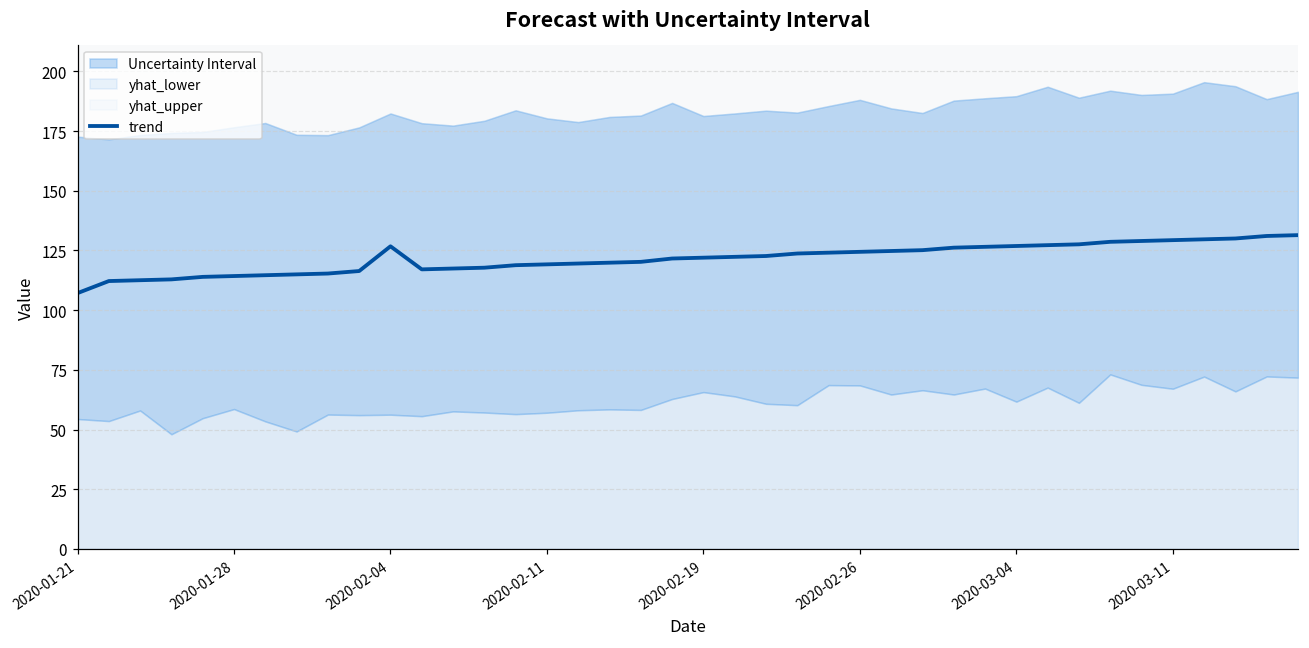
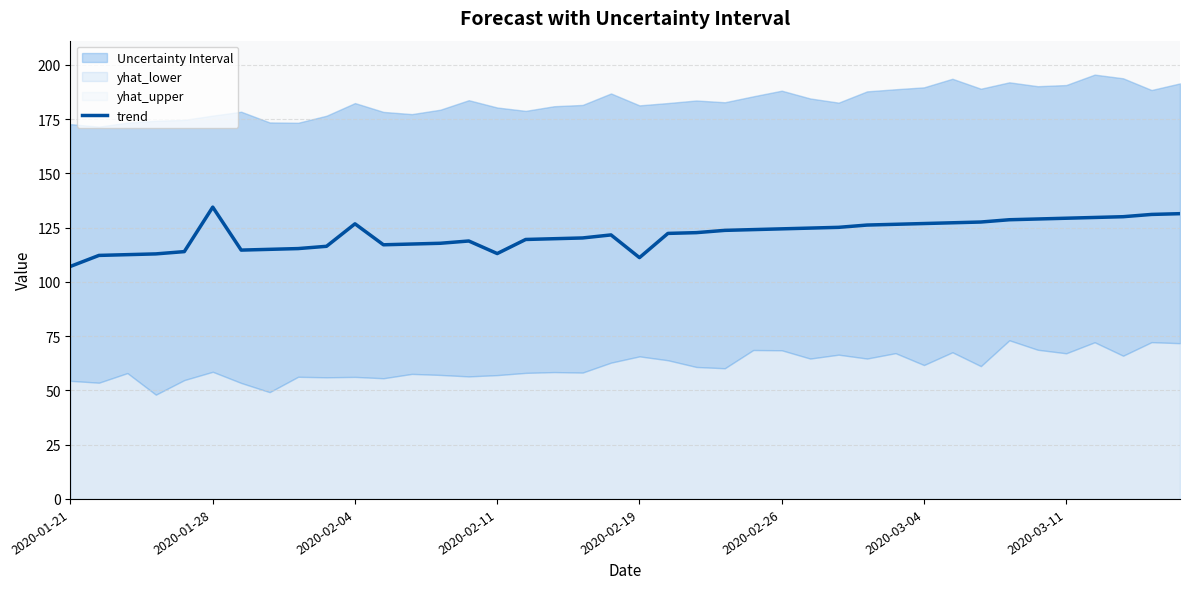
trend, 2020-01-28: 114 -> 134
trend, 2020-02-11: 119 -> 113
trend, 2020-02-19: 122 -> 111
